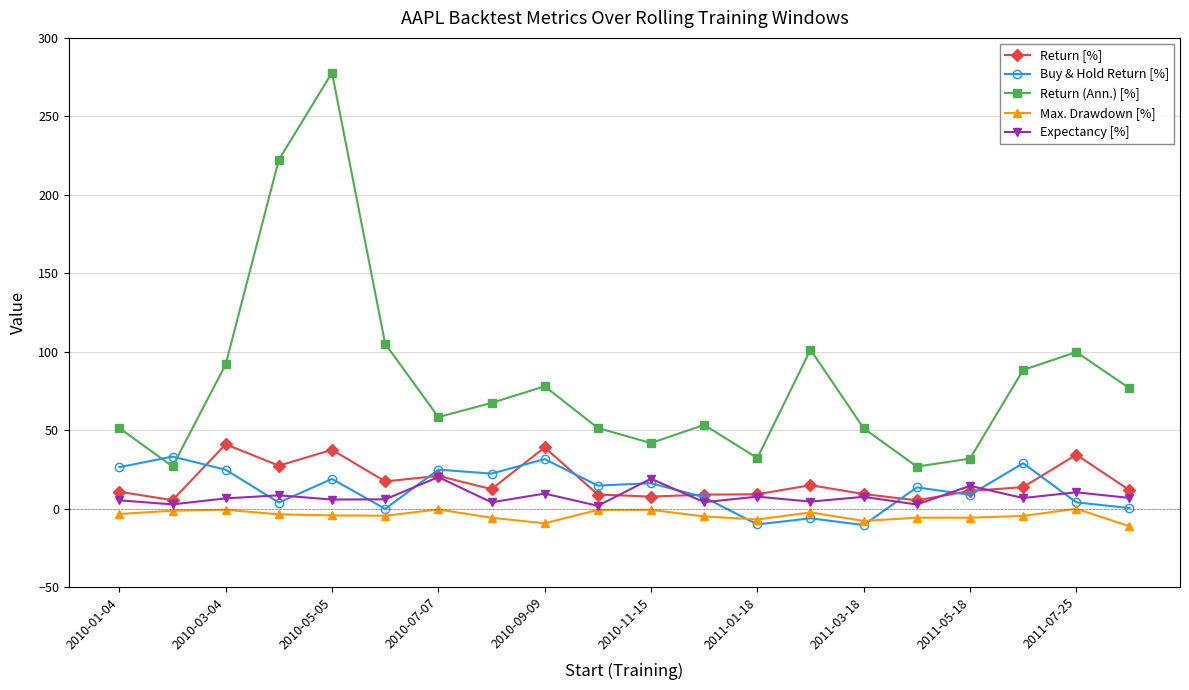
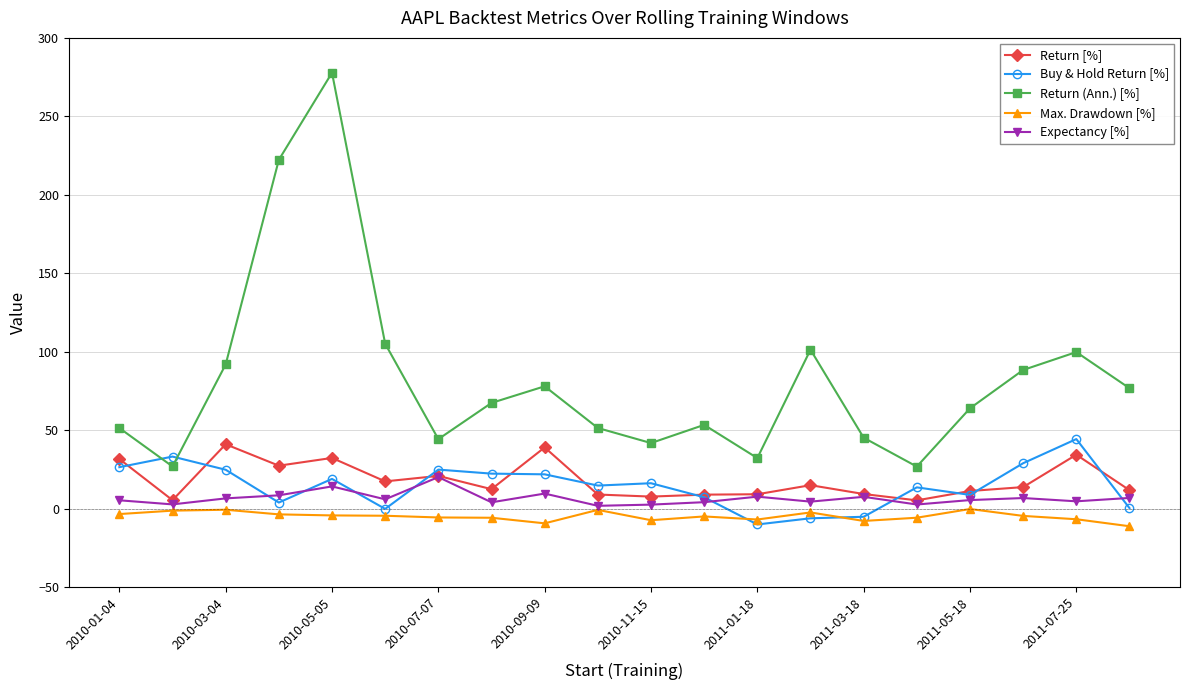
Return [%], 2010-01-04: 11 -> 32
Return [%], 2010-05-05: 37 -> 32
Expectancy [%], 2010-05-05: 6 -> 14
Return (Ann.) [%], 2010-07-07: 58 -> 44
Max. Drawdown [%], 2010-07-07: -1 -> -6
Buy & Hold Return [%], 2010-09-09: 31 -> 22
Max. Drawdown [%], 2010-11-15: -1 -> -7
Expectancy [%], 2010-11-15: 19 -> 2
Buy & Hold Return [%], 2011-03-18: -11 -> -5
Return (Ann.) [%], 2011-03-18: 51 -> 45
Return (Ann.) [%], 2011-05-18: 32 -> 64
Max. Drawdown [%], 2011-05-18: -6 -> 0
Expectancy [%], 2011-05-18: 14 -> 5
Buy & Hold Return [%], 2011-07-25: 4 -> 44
Max. Drawdown [%], 2011-07-25: 0 -> -7
Expectancy [%], 2011-07-25: 10 -> 5
